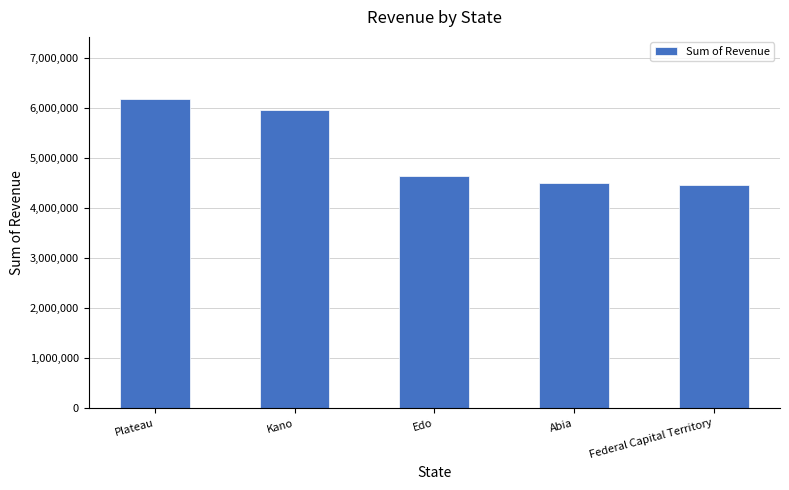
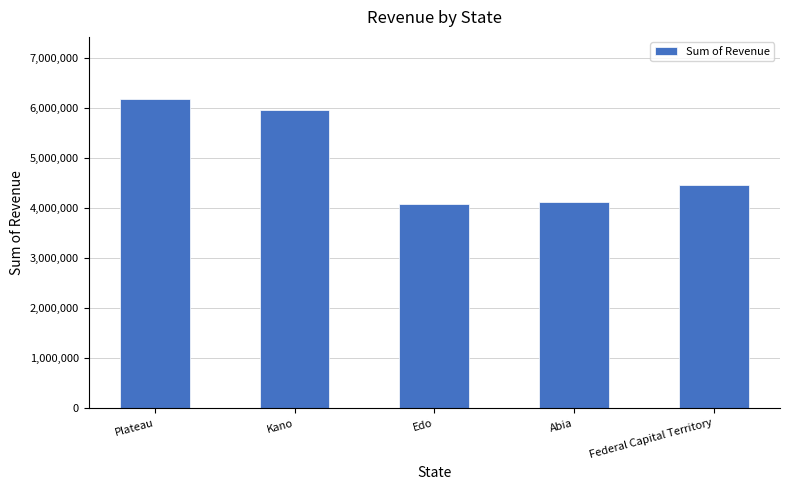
Edo: 4,600,000 -> 4,100,000
Abia: 4,500,000 -> 4,100,000
